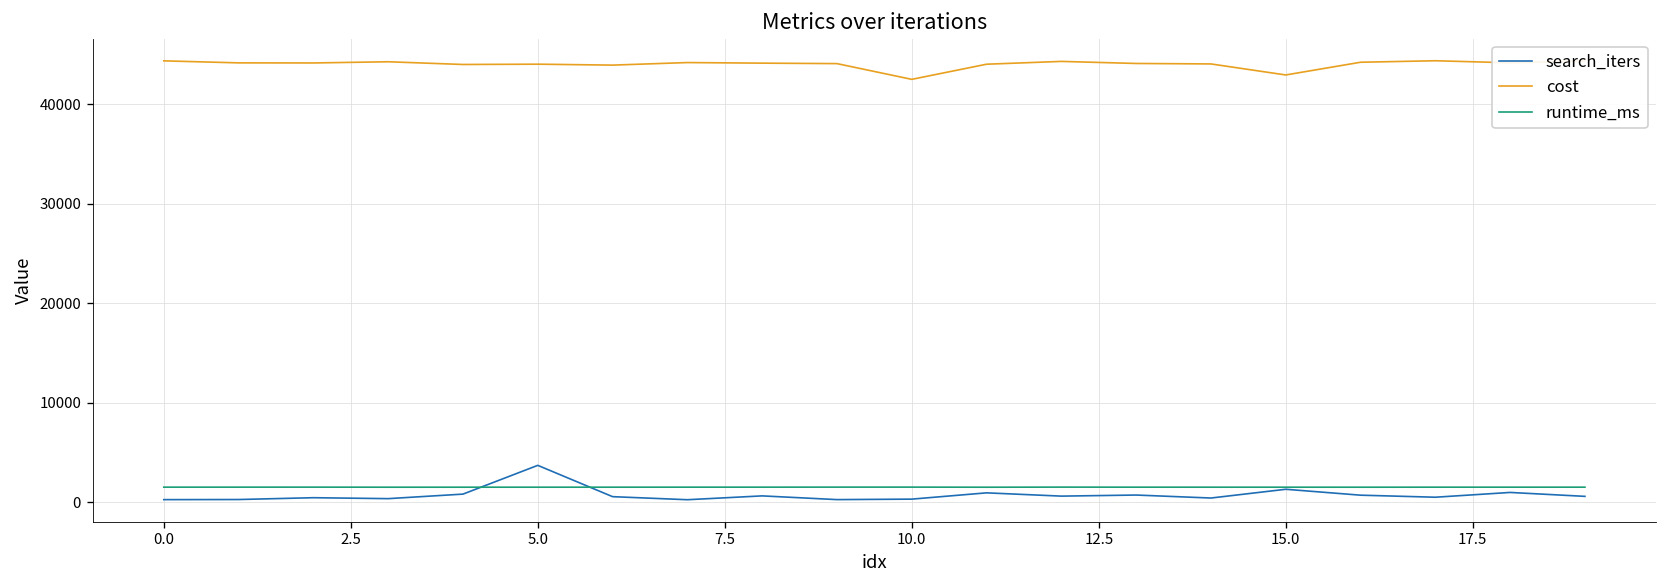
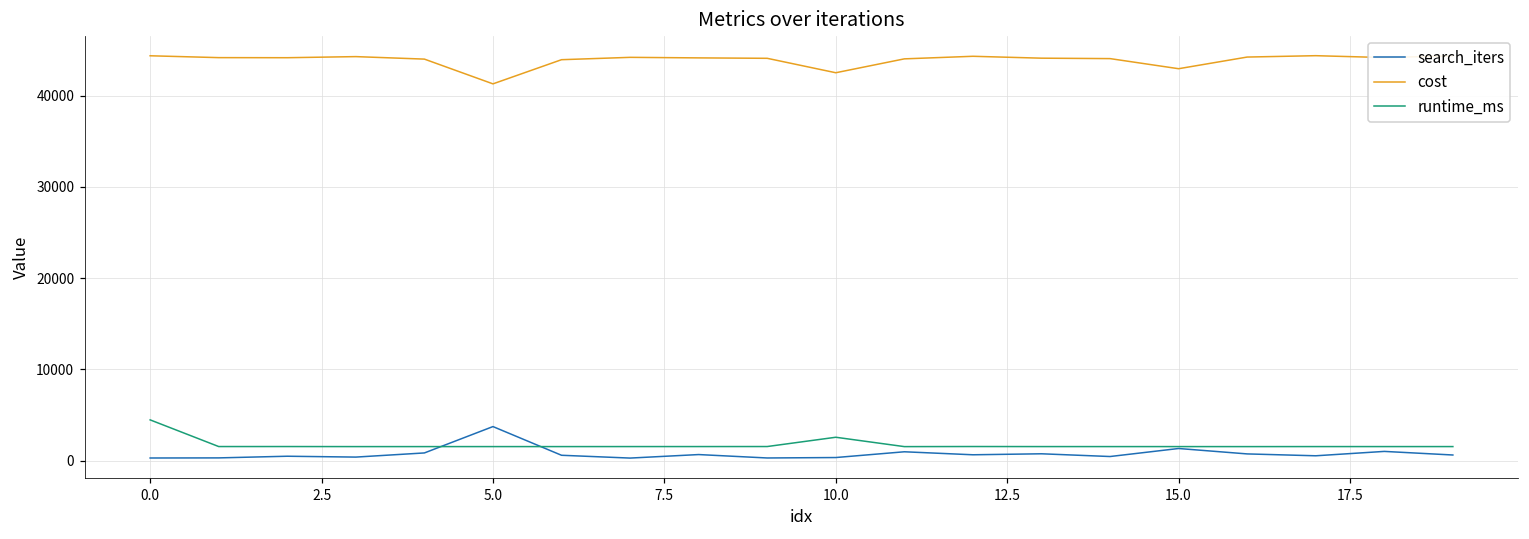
runtime_ms, 0.0: 2000 -> 4000
cost, 5.0: 44000 -> 41000
runtime_ms, 10.0: 2000 -> 3000
